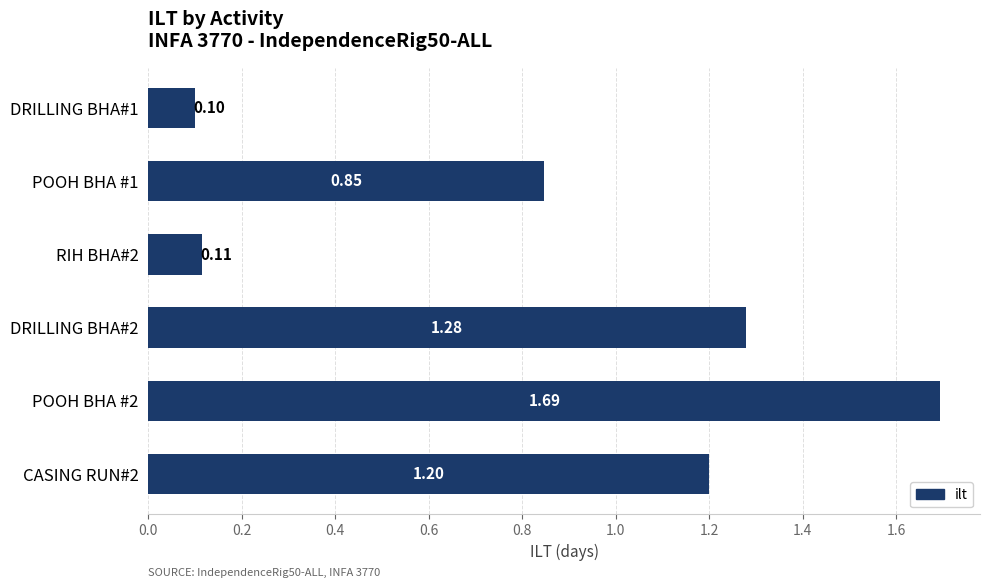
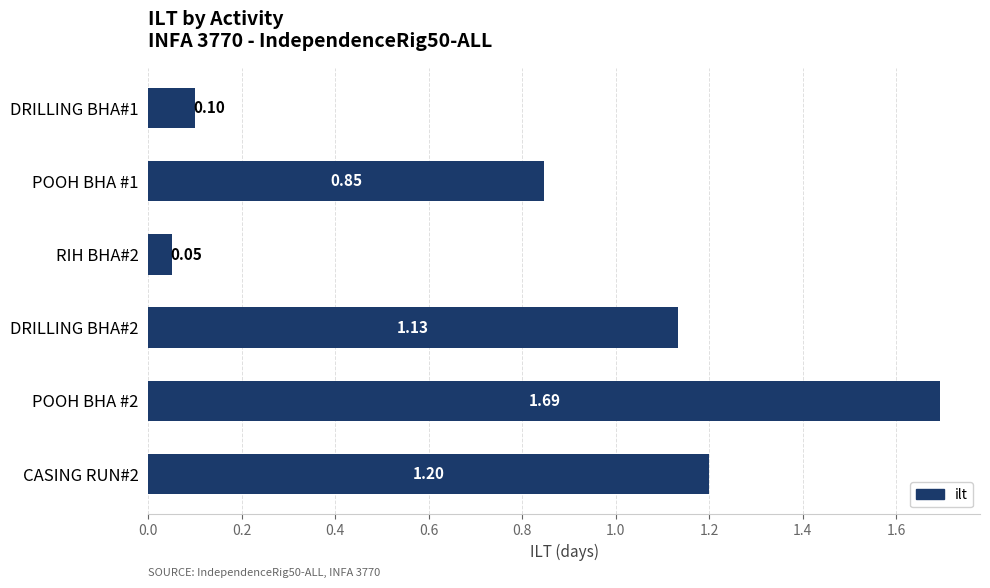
RIH BHA#2: 0.11 -> 0.05
DRILLING BHA#2: 1.28 -> 1.13
